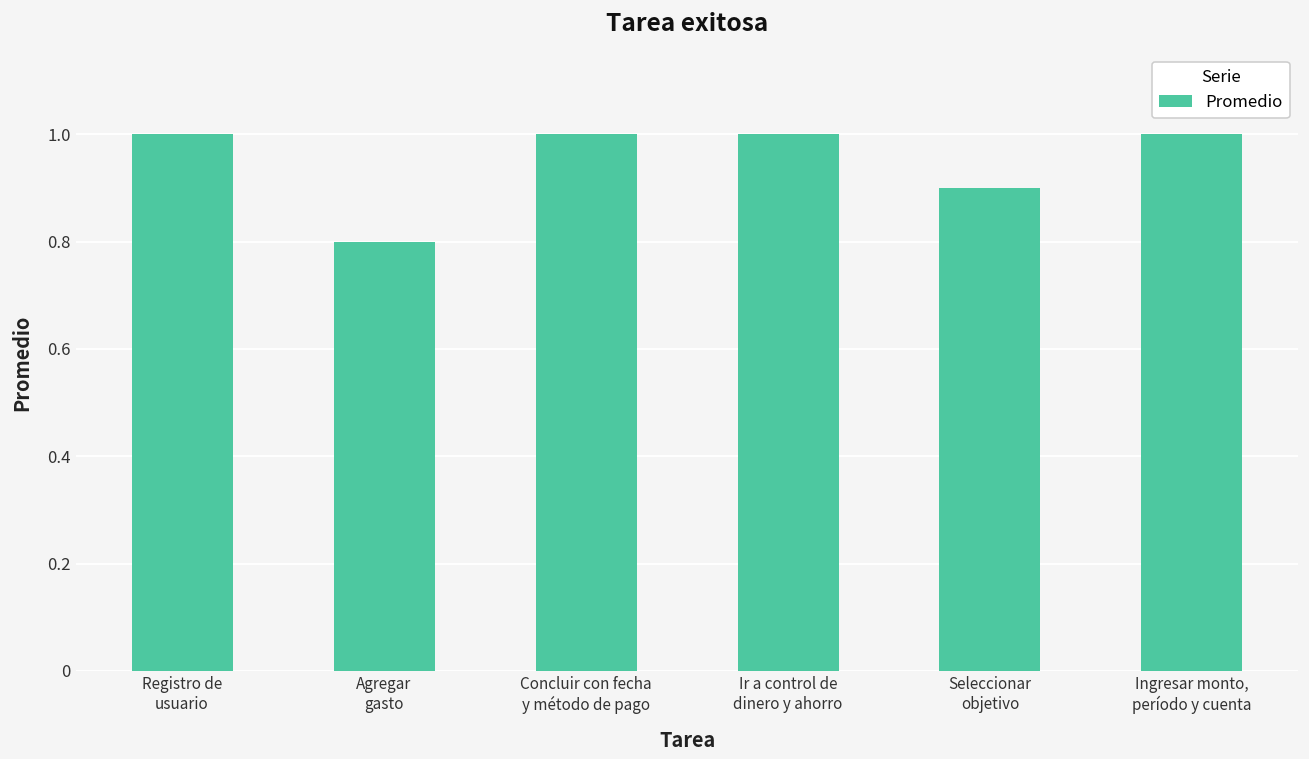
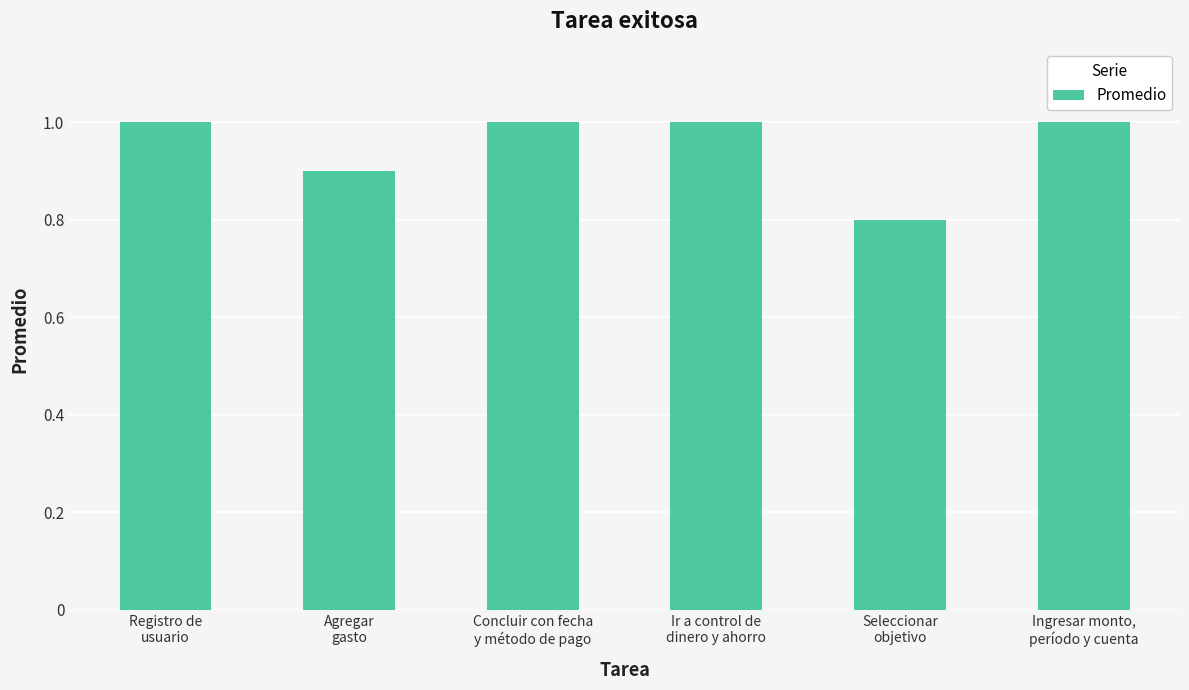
Agregar gasto: 0.8 -> 0.9
Seleccionar objetivo: 0.9 -> 0.8
